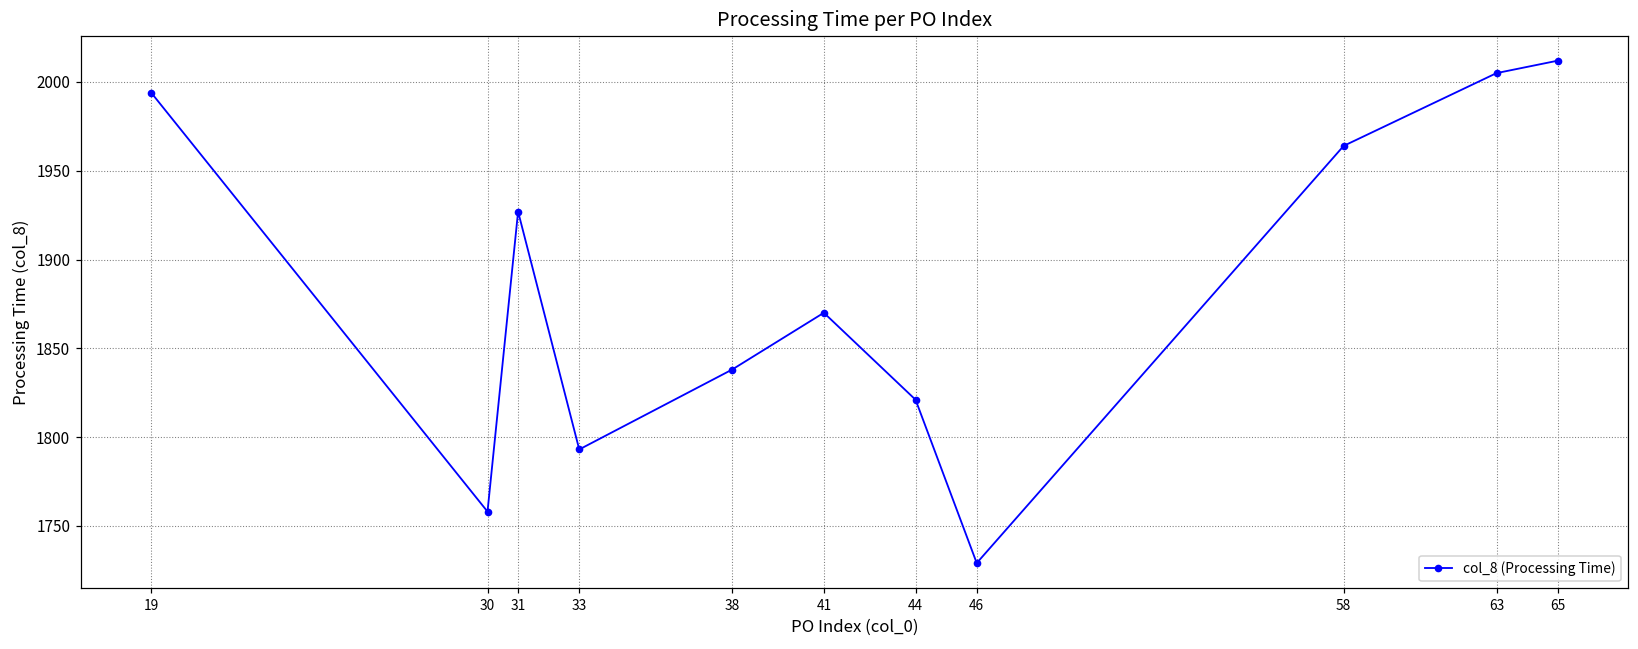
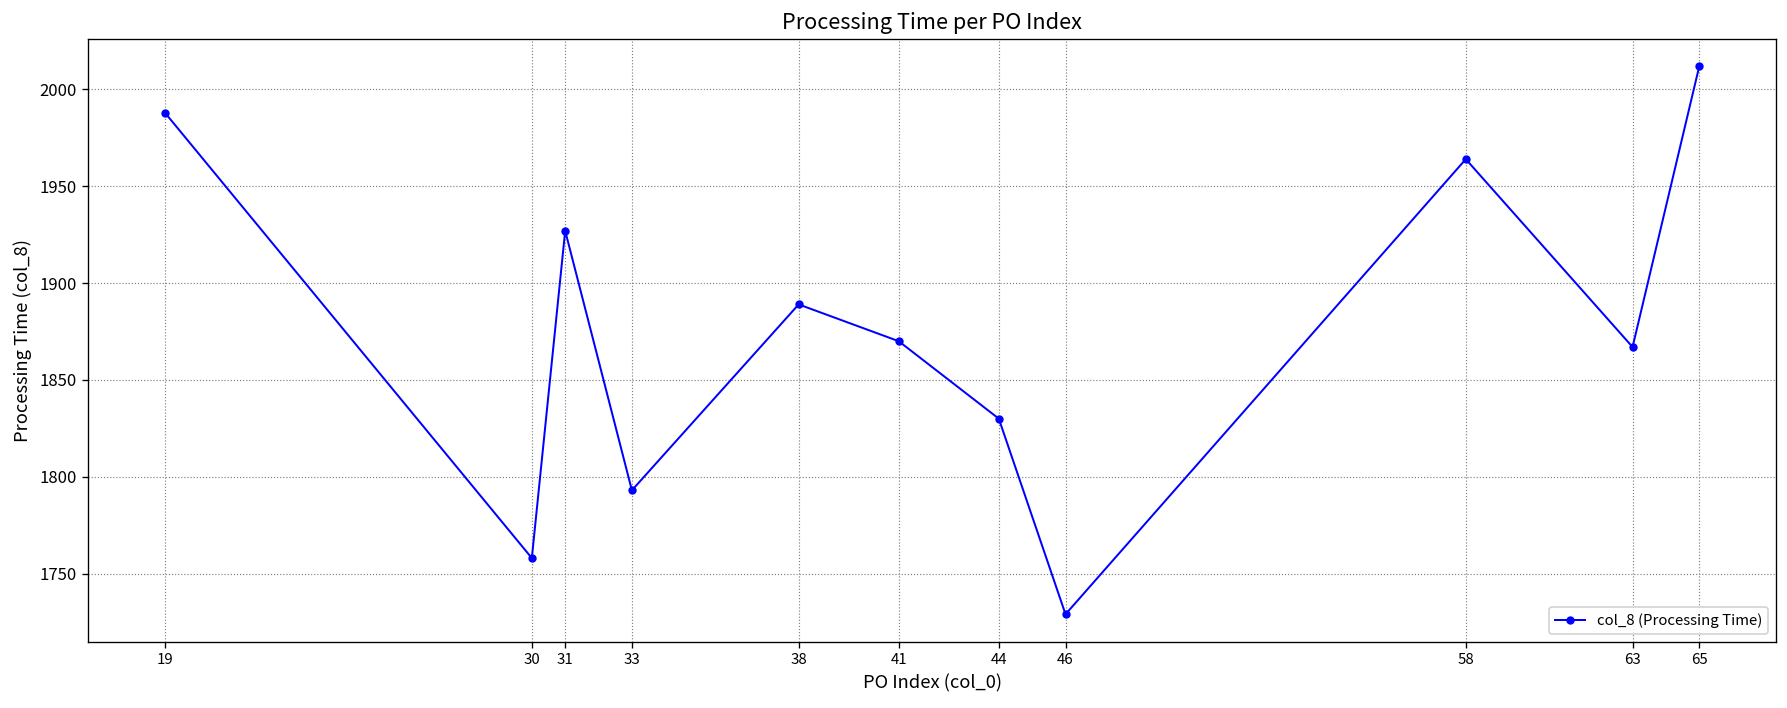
19: 1994 -> 1988
38: 1838 -> 1889
44: 1821 -> 1830
63: 2005 -> 1867
